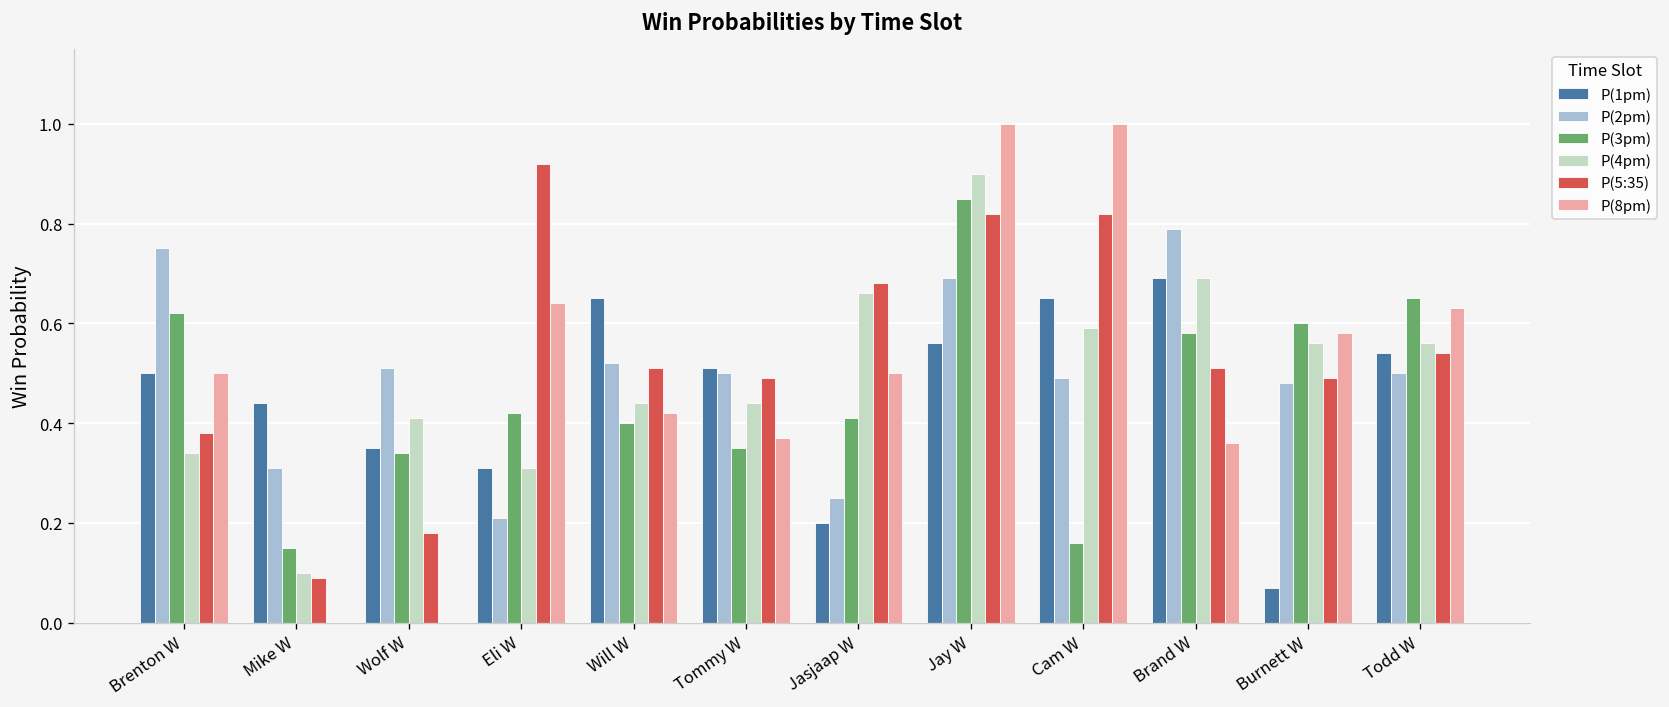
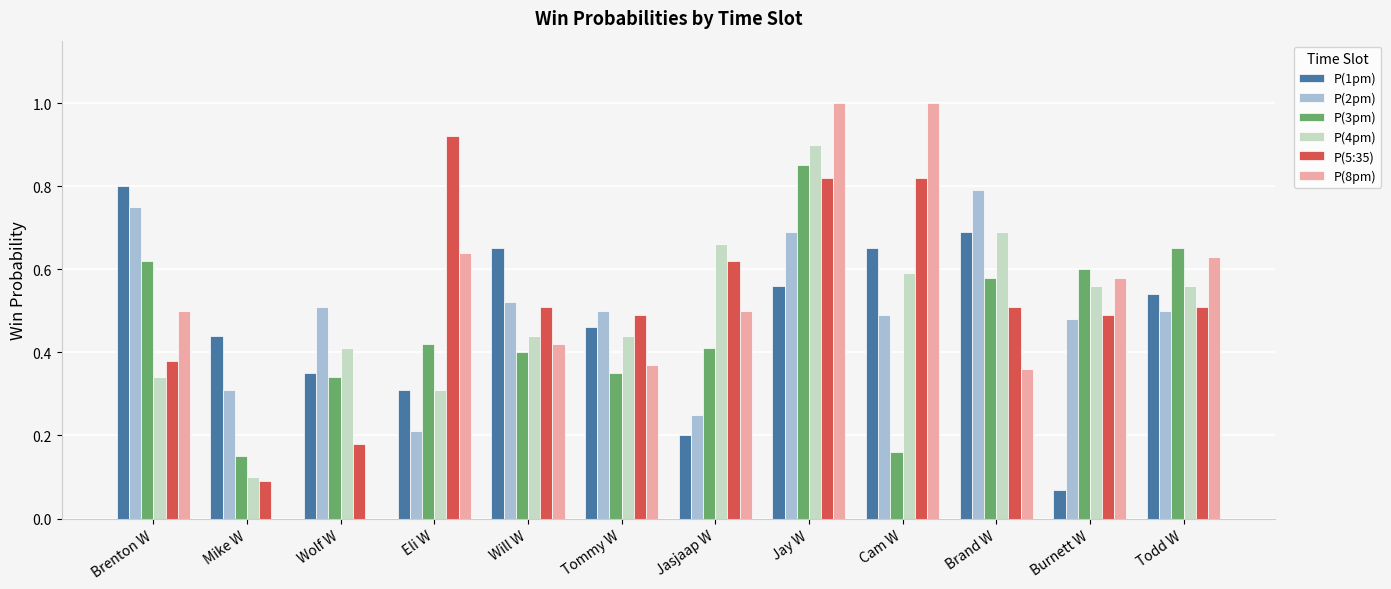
P(1pm), Brenton W: 0.5 -> 0.8
P(1pm), Tommy W: 0.51 -> 0.46
P(5:35), Jasjaap W: 0.68 -> 0.62
P(5:35), Todd W: 0.54 -> 0.51
